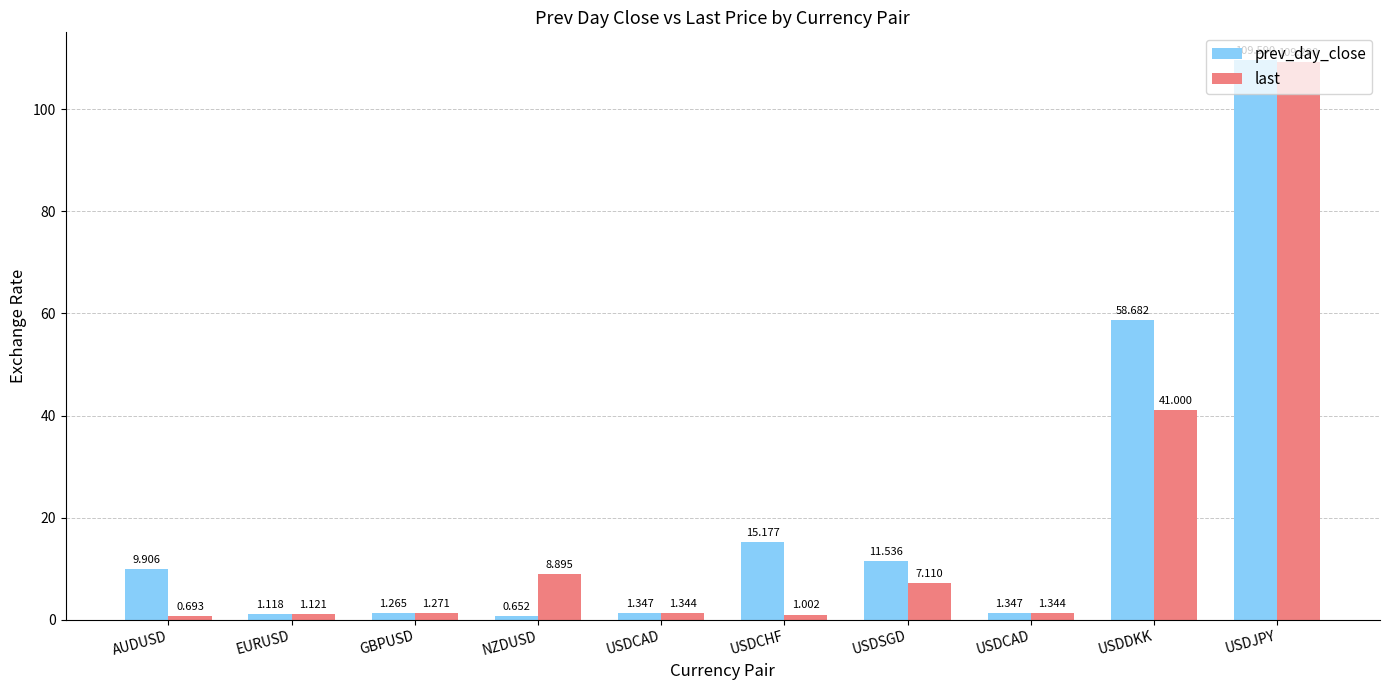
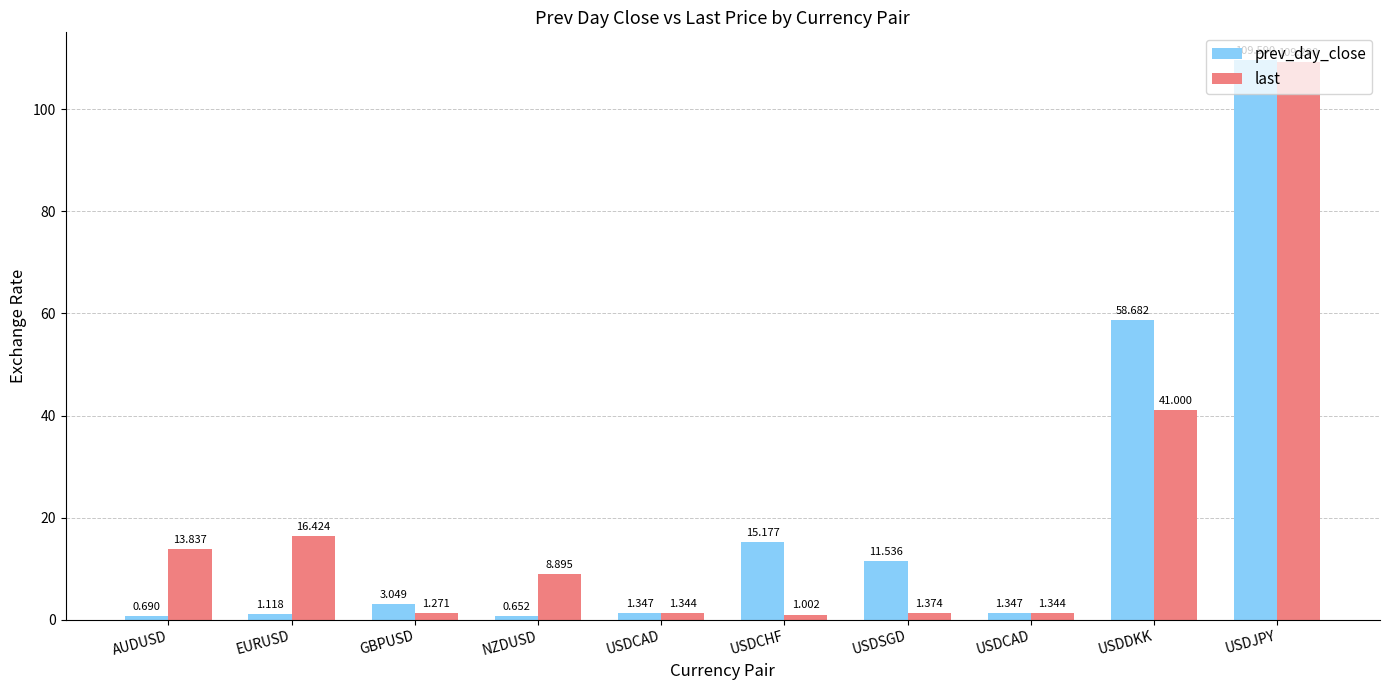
prev_day_close, AUDUSD: 9.906 -> 0.690
last, AUDUSD: 0.693 -> 13.837
last, EURUSD: 1.121 -> 16.424
prev_day_close, GBPUSD: 1.265 -> 3.049
last, USDSGD: 7.110 -> 1.374
